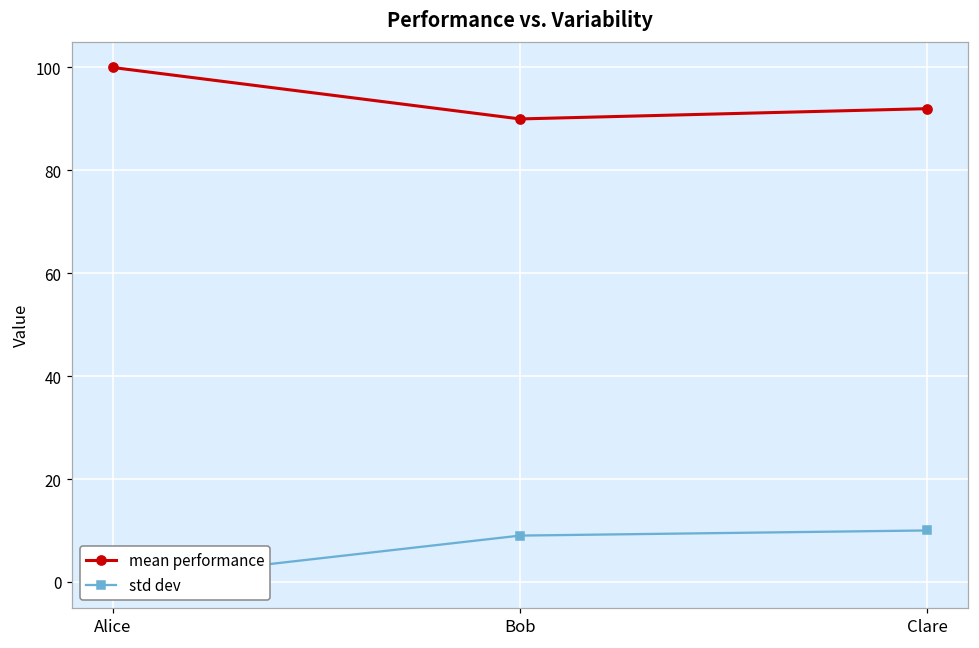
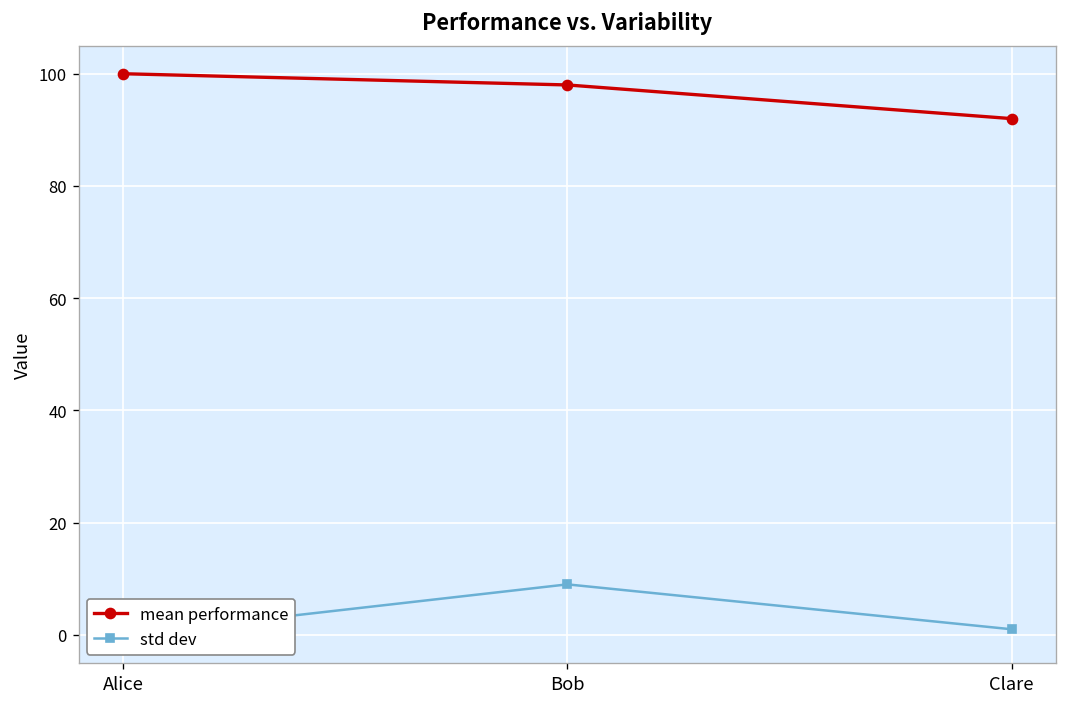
mean performance, Bob: 90 -> 98
std dev, Clare: 10 -> 1
